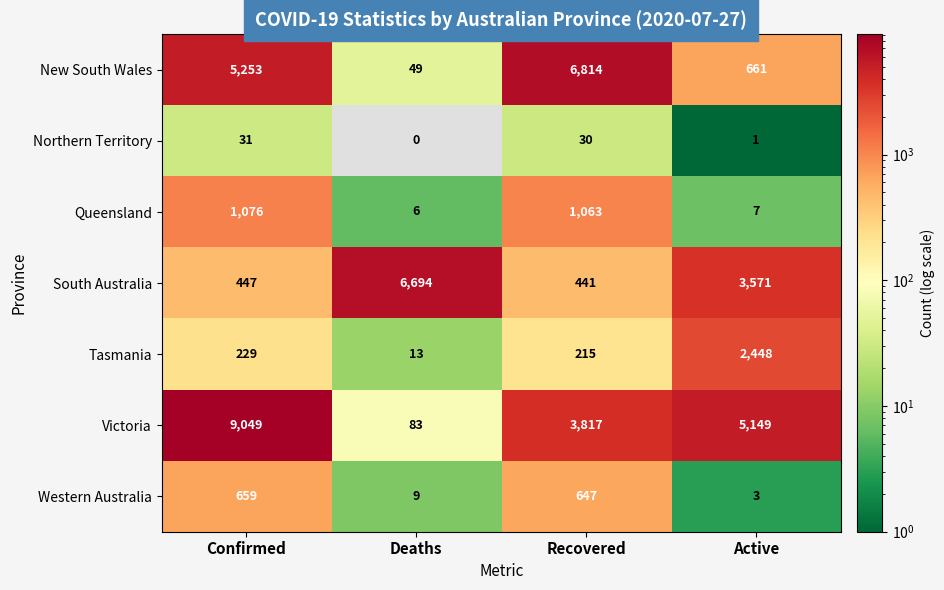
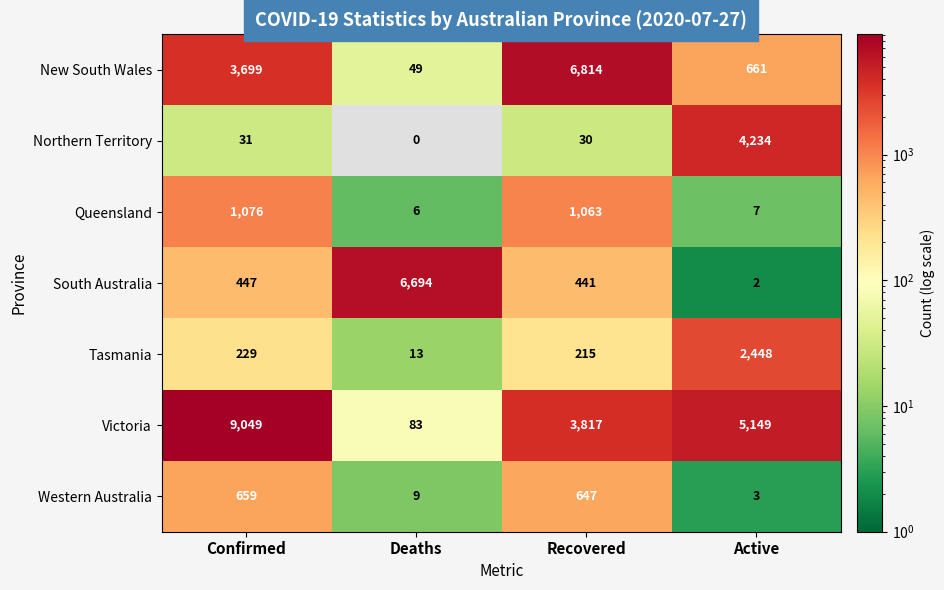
New South Wales, Confirmed: 5,253 -> 3,699
Northern Territory, Active: 1 -> 4,234
South Australia, Active: 3,571 -> 2
